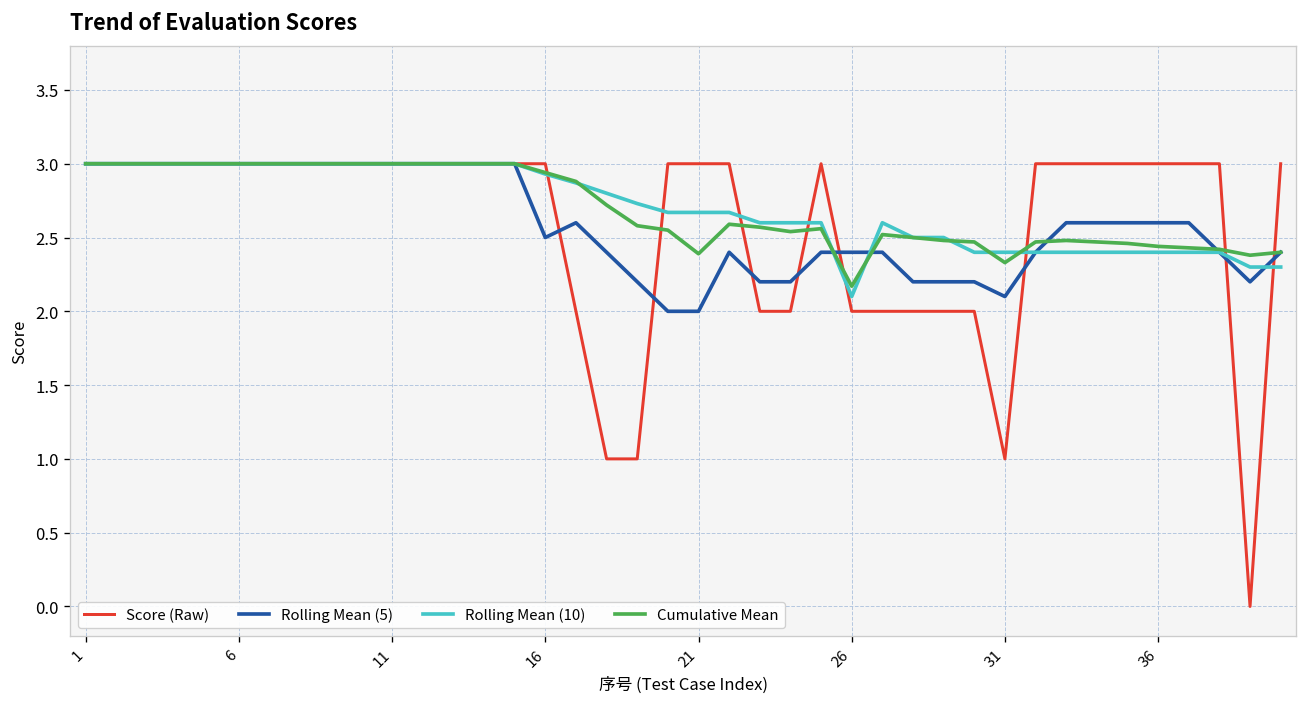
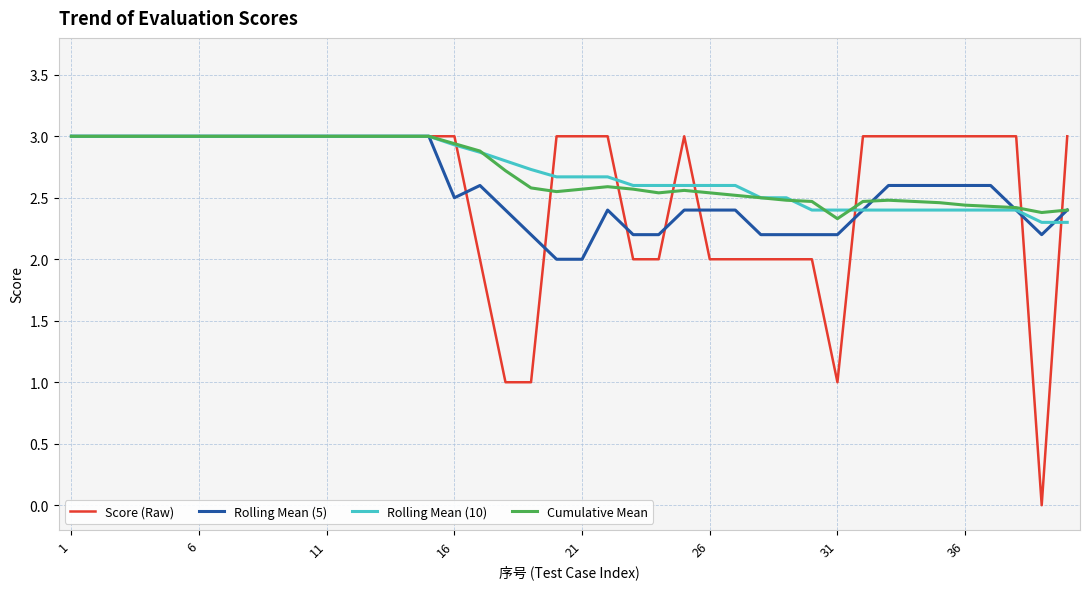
Cumulative Mean, 21: 2.39 -> 2.57
Rolling Mean (10), 26: 2.1 -> 2.6
Cumulative Mean, 26: 2.17 -> 2.54
Rolling Mean (5), 31: 2.1 -> 2.2
